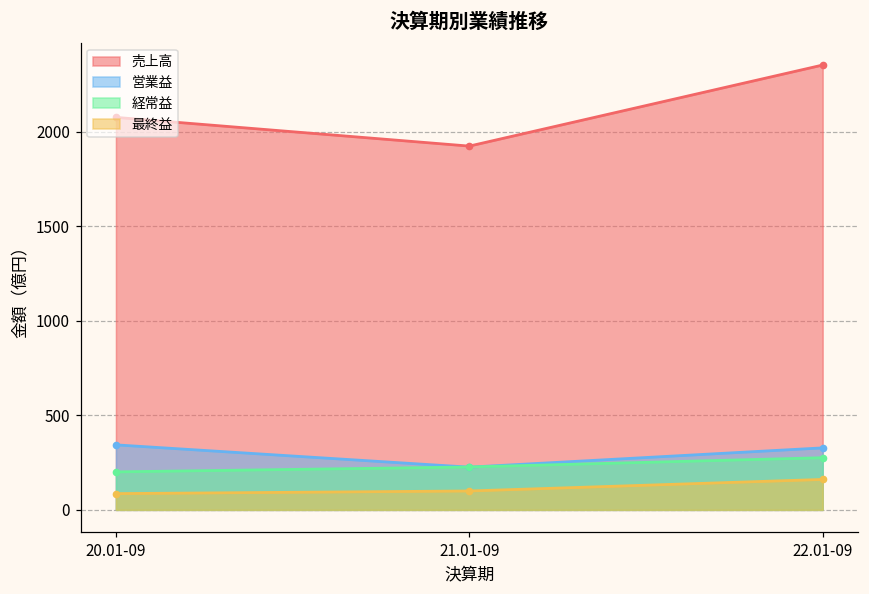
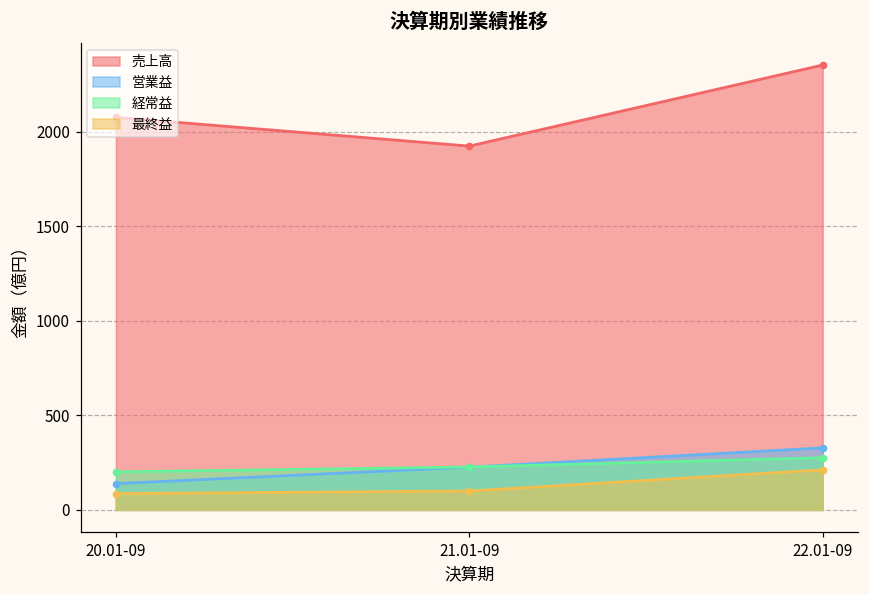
営業益, 20.01-09: 340 -> 140
最終益, 22.01-09: 160 -> 210
